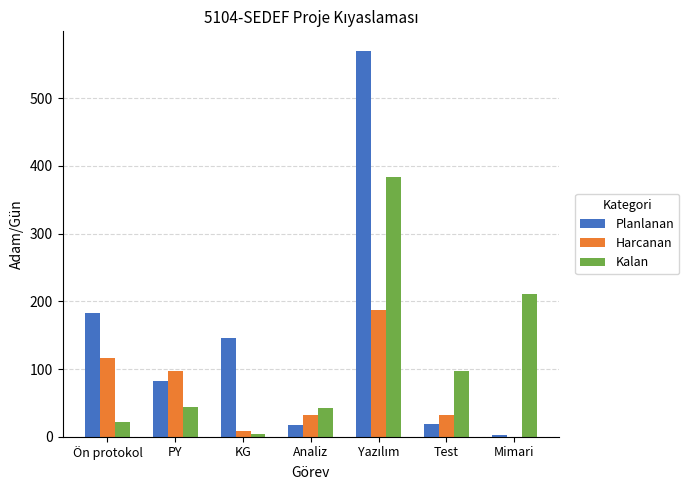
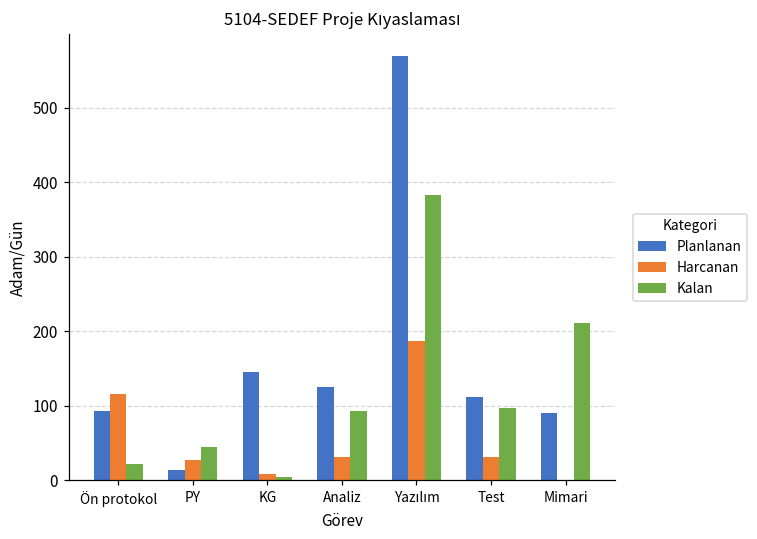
Planlanan, Ön protokol: 180 -> 90
Planlanan, PY: 80 -> 10
Harcanan, PY: 100 -> 30
Planlanan, Analiz: 20 -> 130
Kalan, Analiz: 40 -> 90
Planlanan, Test: 20 -> 110
Planlanan, Mimari: 0 -> 90
